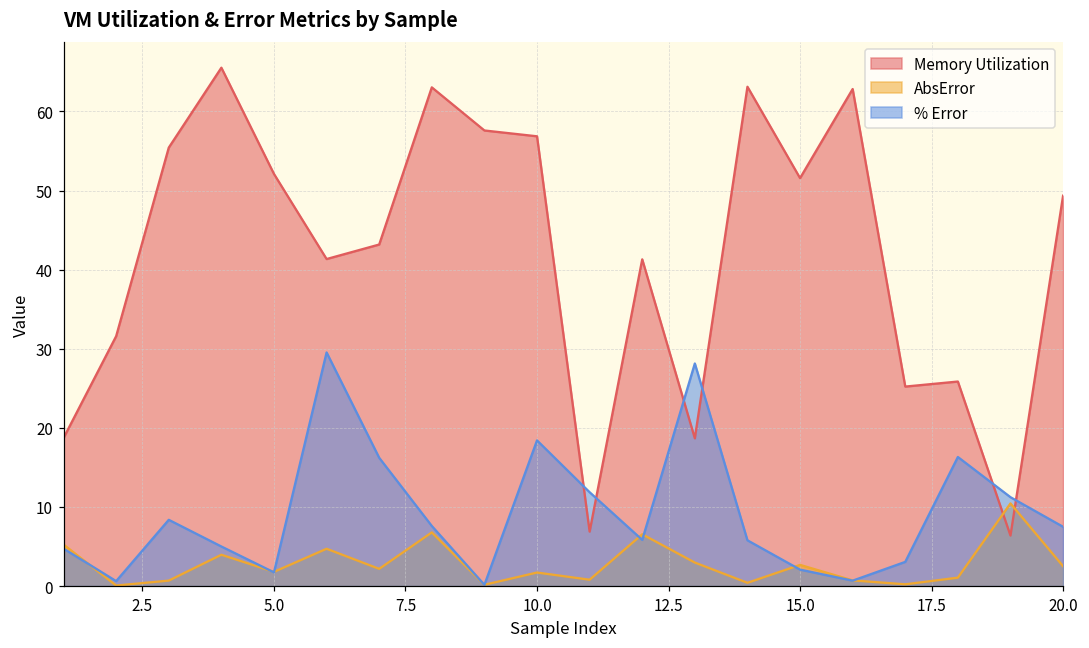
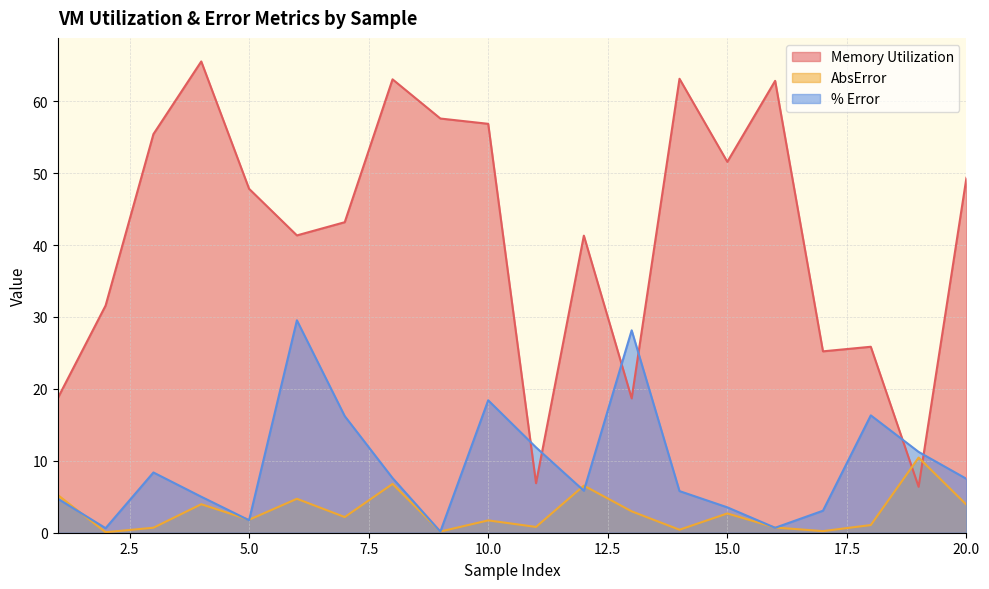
Memory Utilization, 5.0: 52 -> 48
% Error, 15.0: 2 -> 4
AbsError, 20.0: 3 -> 4
